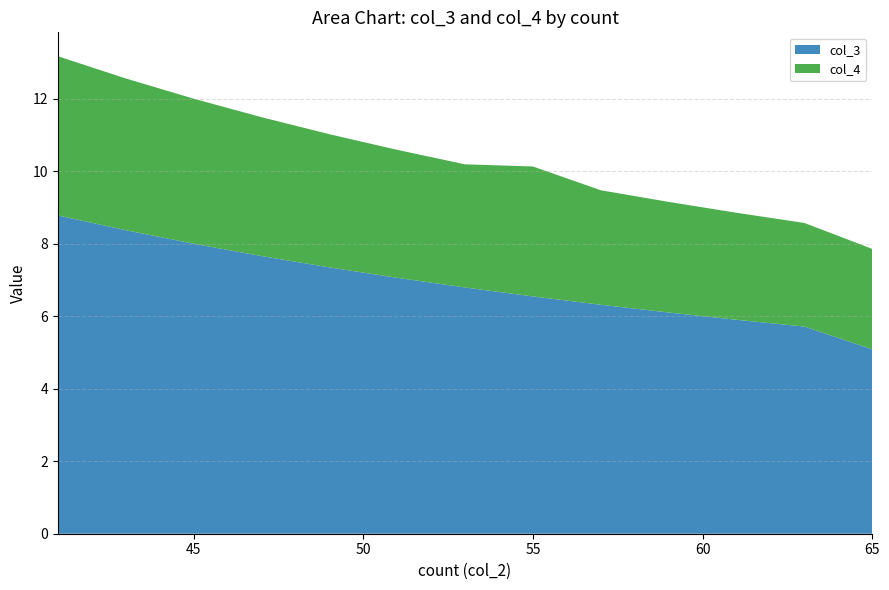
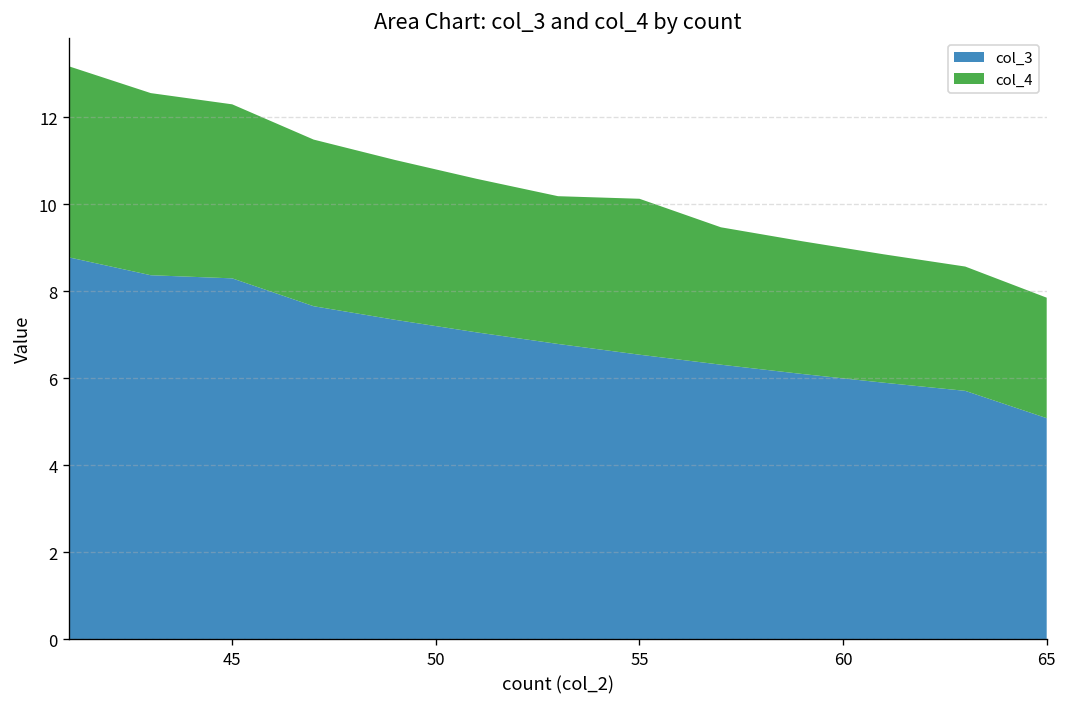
col_3, 45: 8.0 -> 8.3
